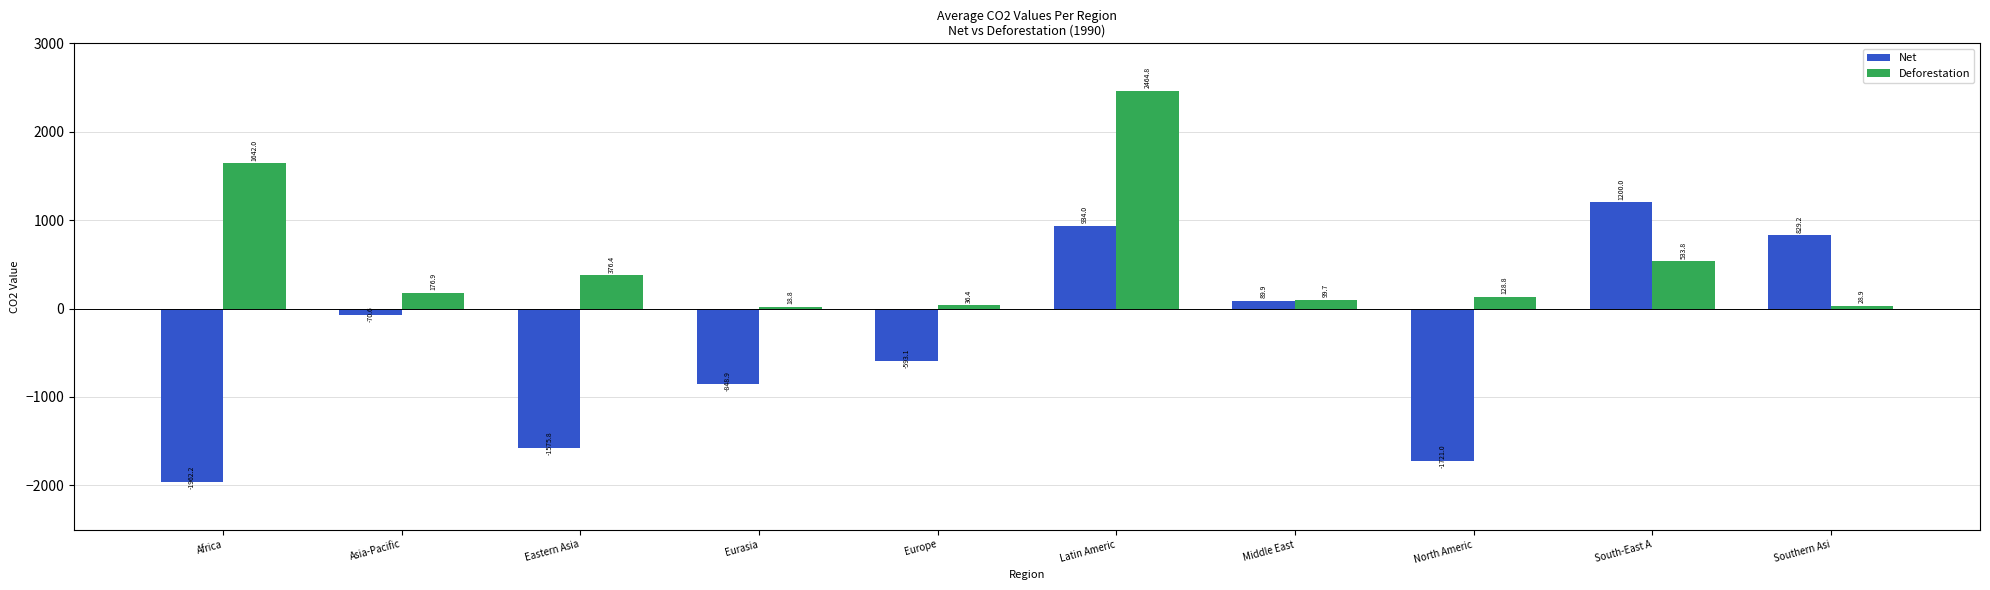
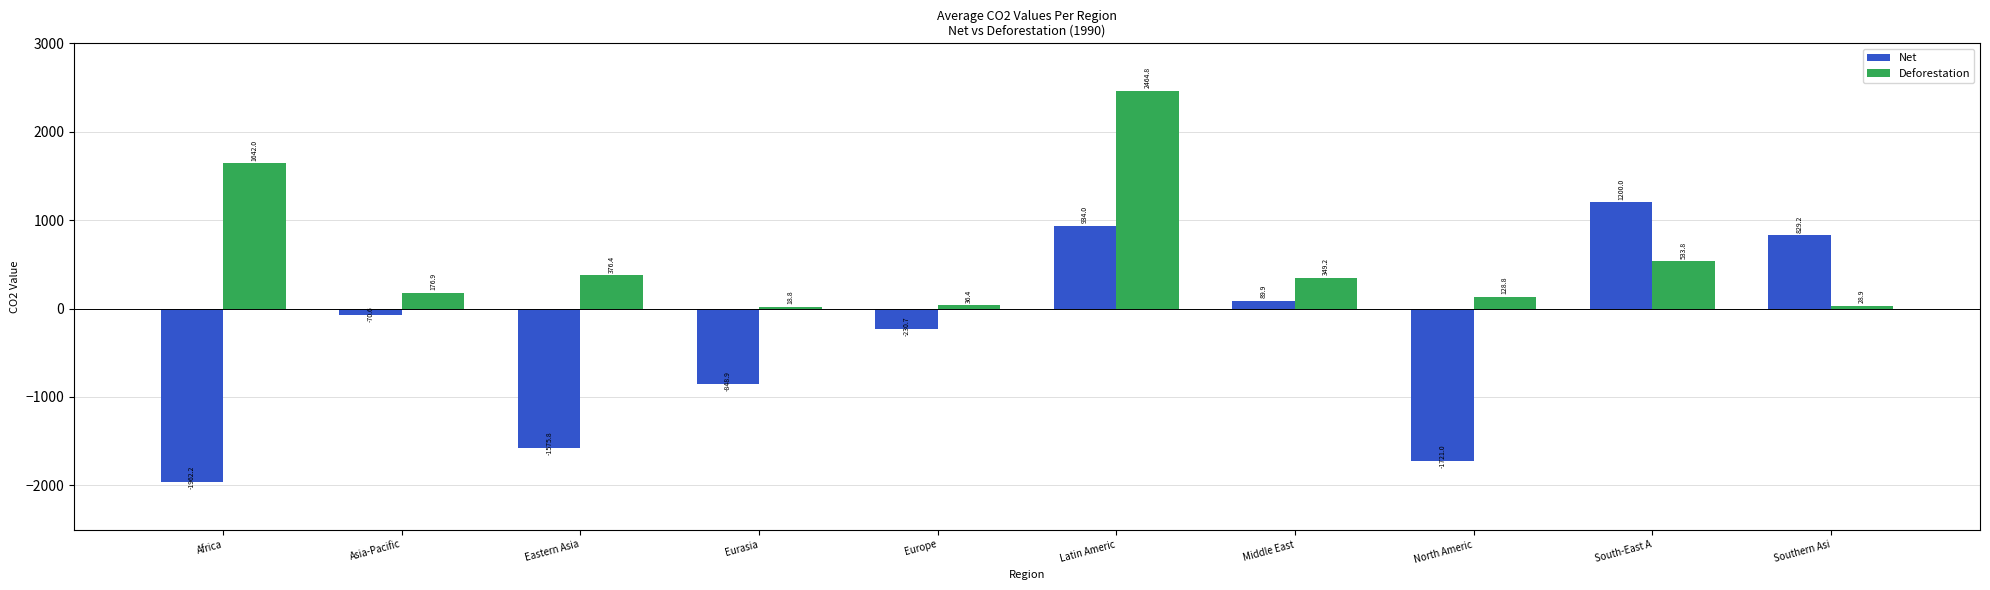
Net, Europe: -593.1 -> -230.7
Deforestation, Middle East: 99.7 -> 349.2
